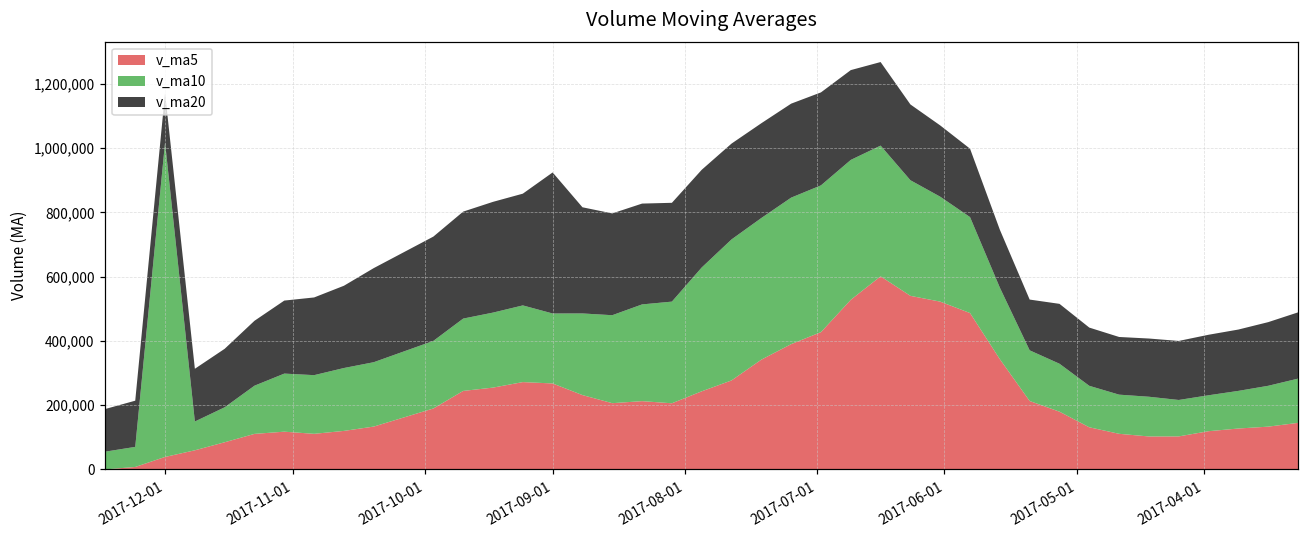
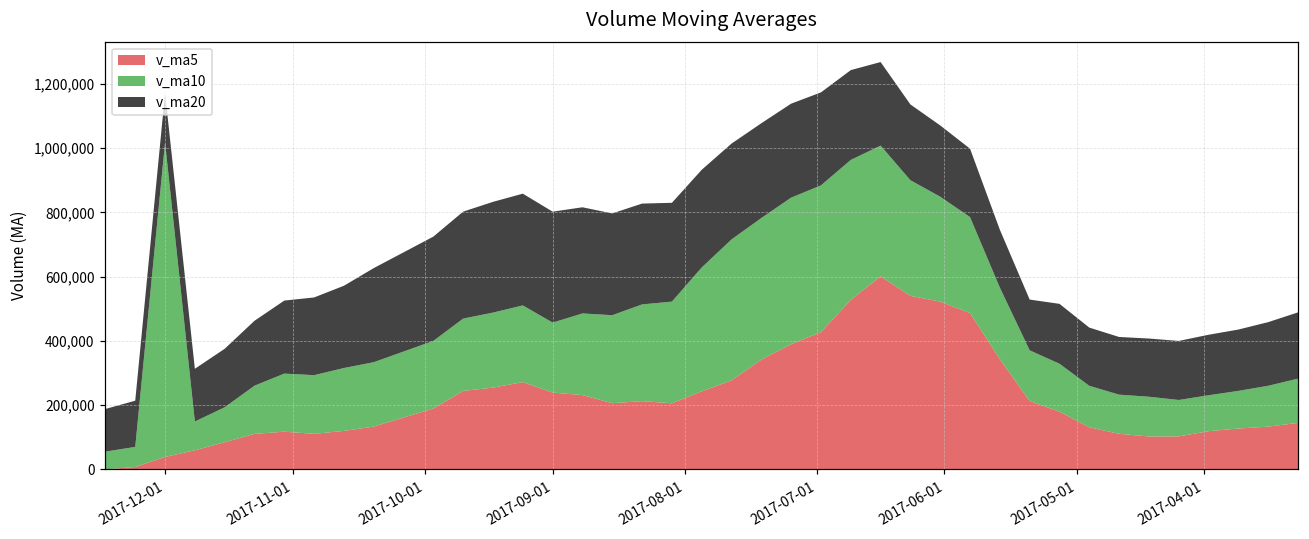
v_ma5, 2017-09-01: 270,000 -> 240,000
v_ma20, 2017-09-01: 440,000 -> 350,000
